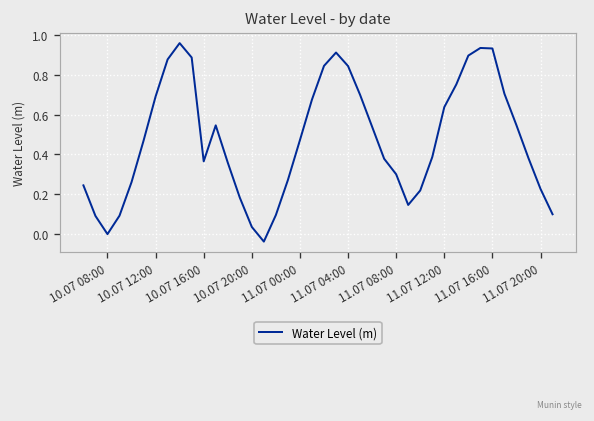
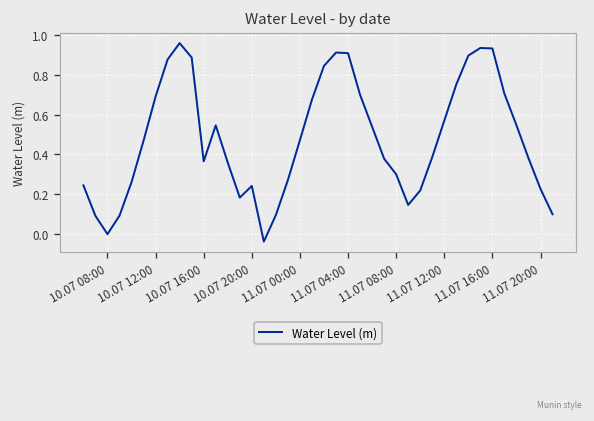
10.07 20:00: 0.04 -> 0.24
11.07 04:00: 0.85 -> 0.91
11.07 12:00: 0.64 -> 0.57
